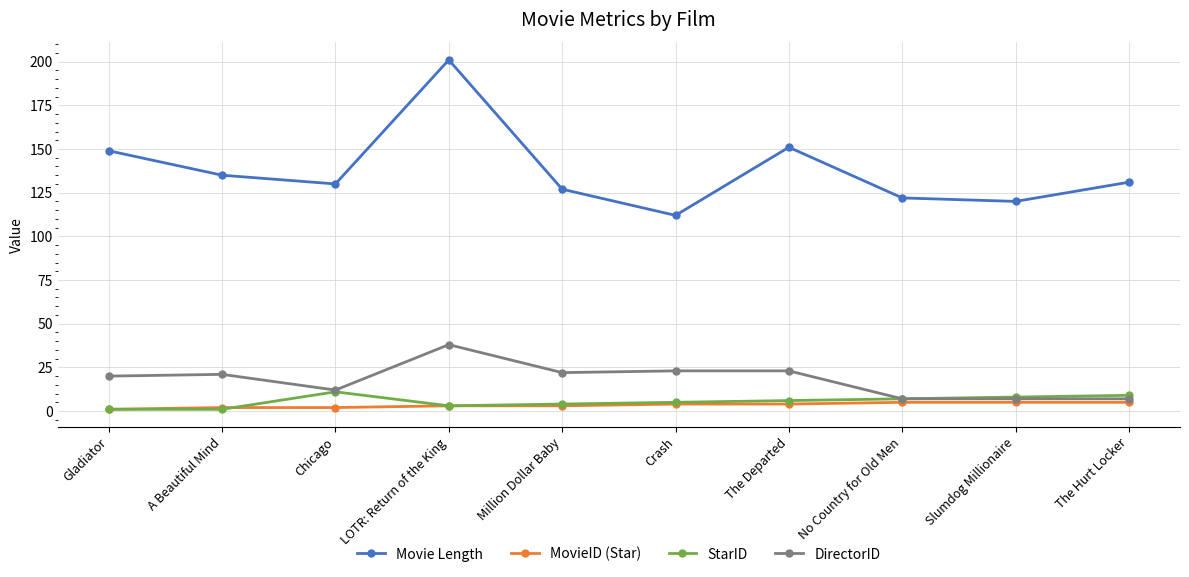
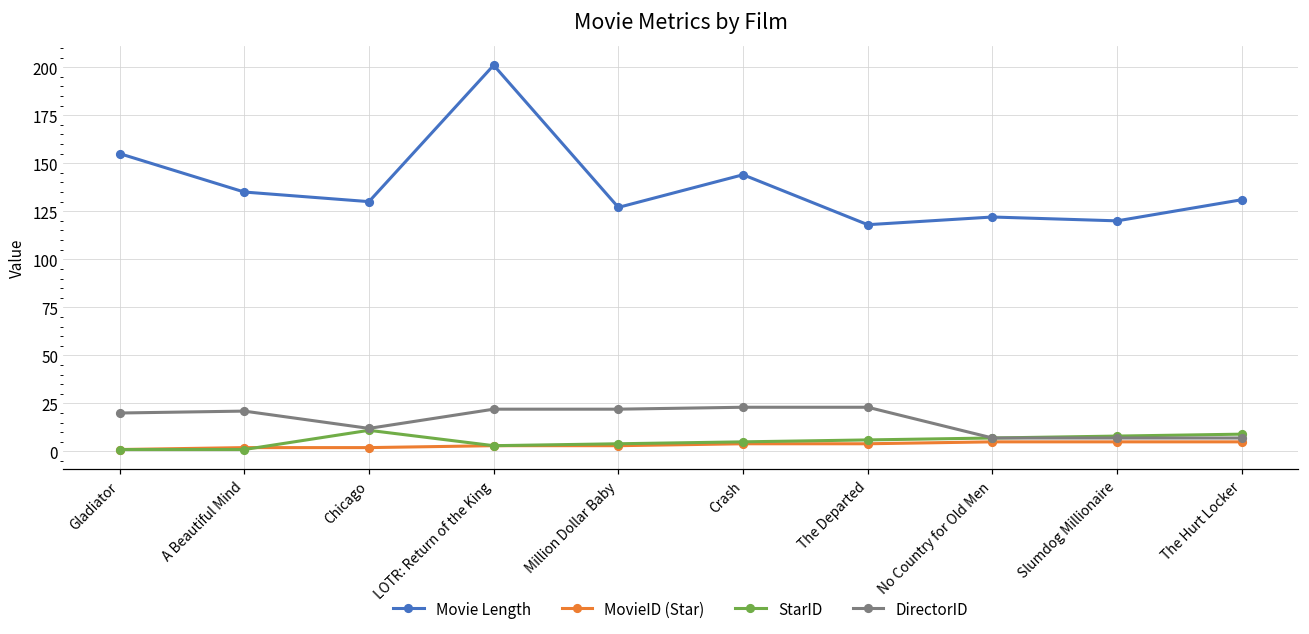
Movie Length, Gladiator: 149 -> 155
DirectorID, LOTR: Return of the King: 38 -> 22
Movie Length, Crash: 112 -> 144
Movie Length, The Departed: 151 -> 118
